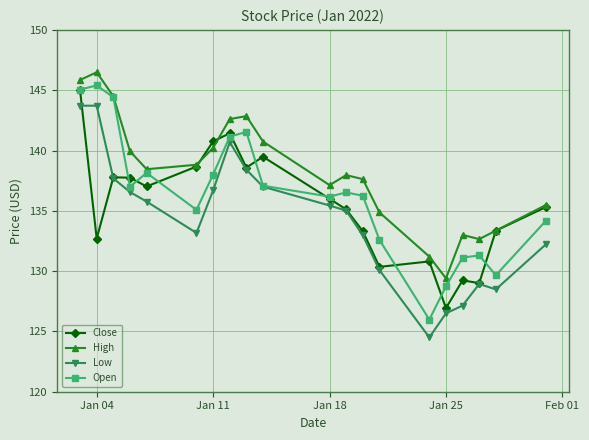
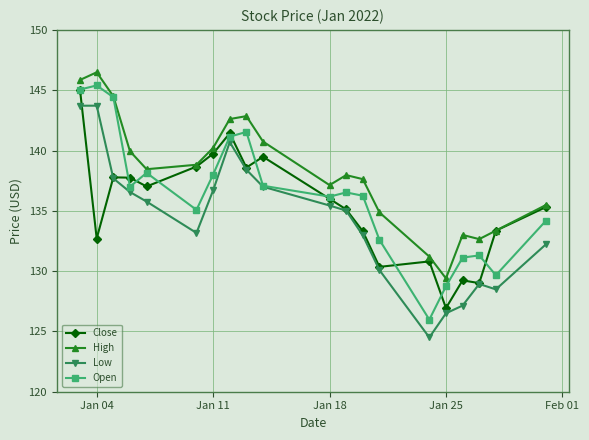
Close, Jan 11: 140.8 -> 139.7
